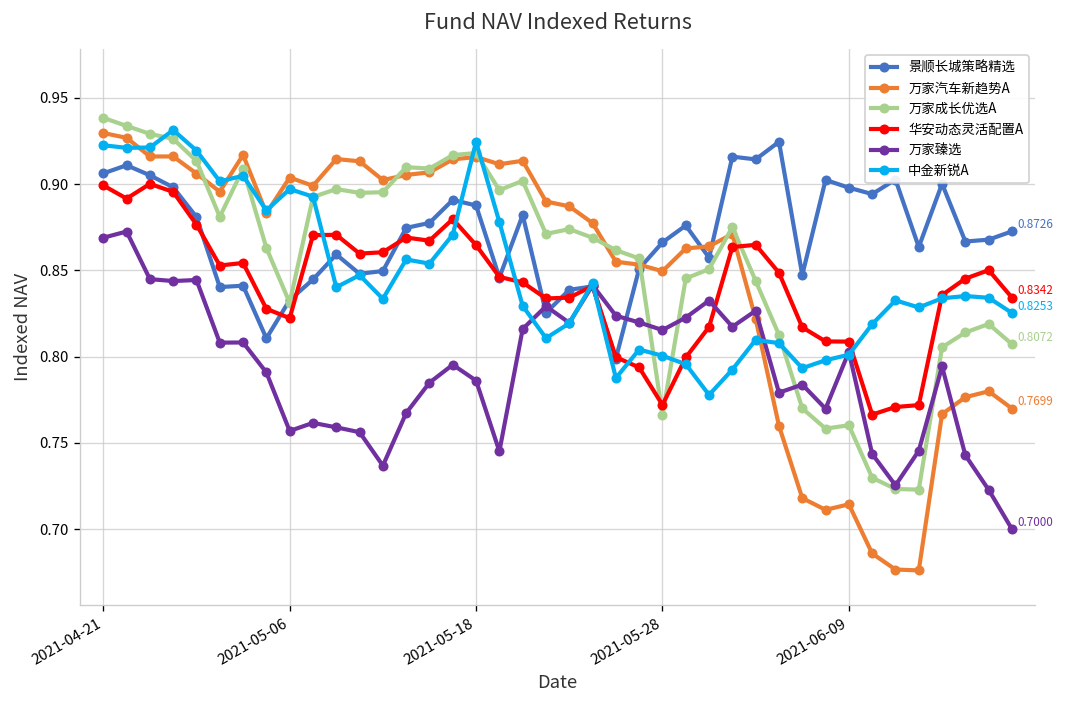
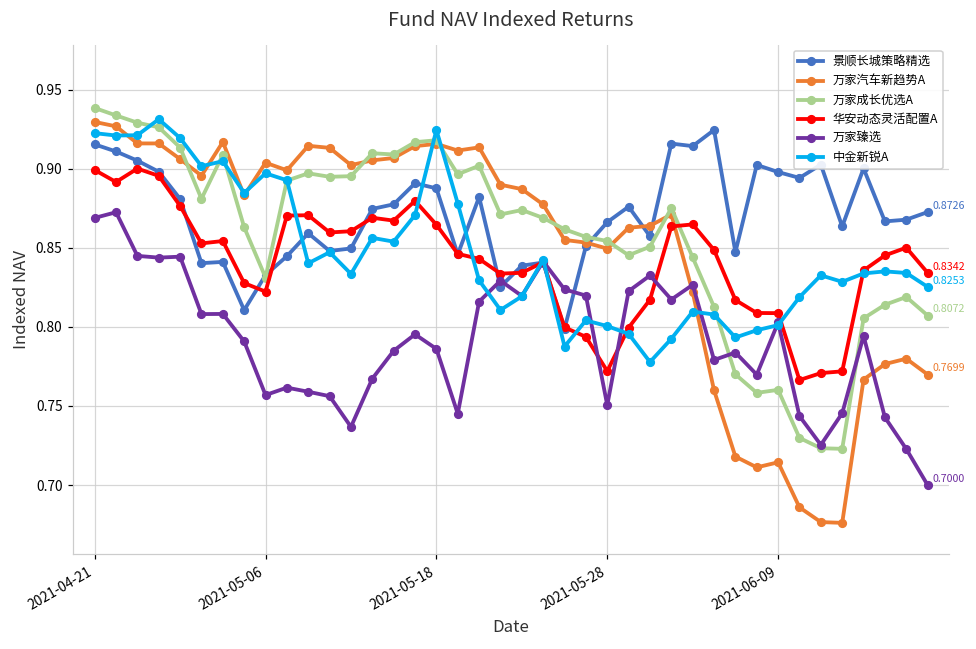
景顺长城策略精选, 2021-04-21: 0.906 -> 0.915
万家成长优选A, 2021-05-28: 0.766 -> 0.854
万家臻选, 2021-05-28: 0.815 -> 0.751
